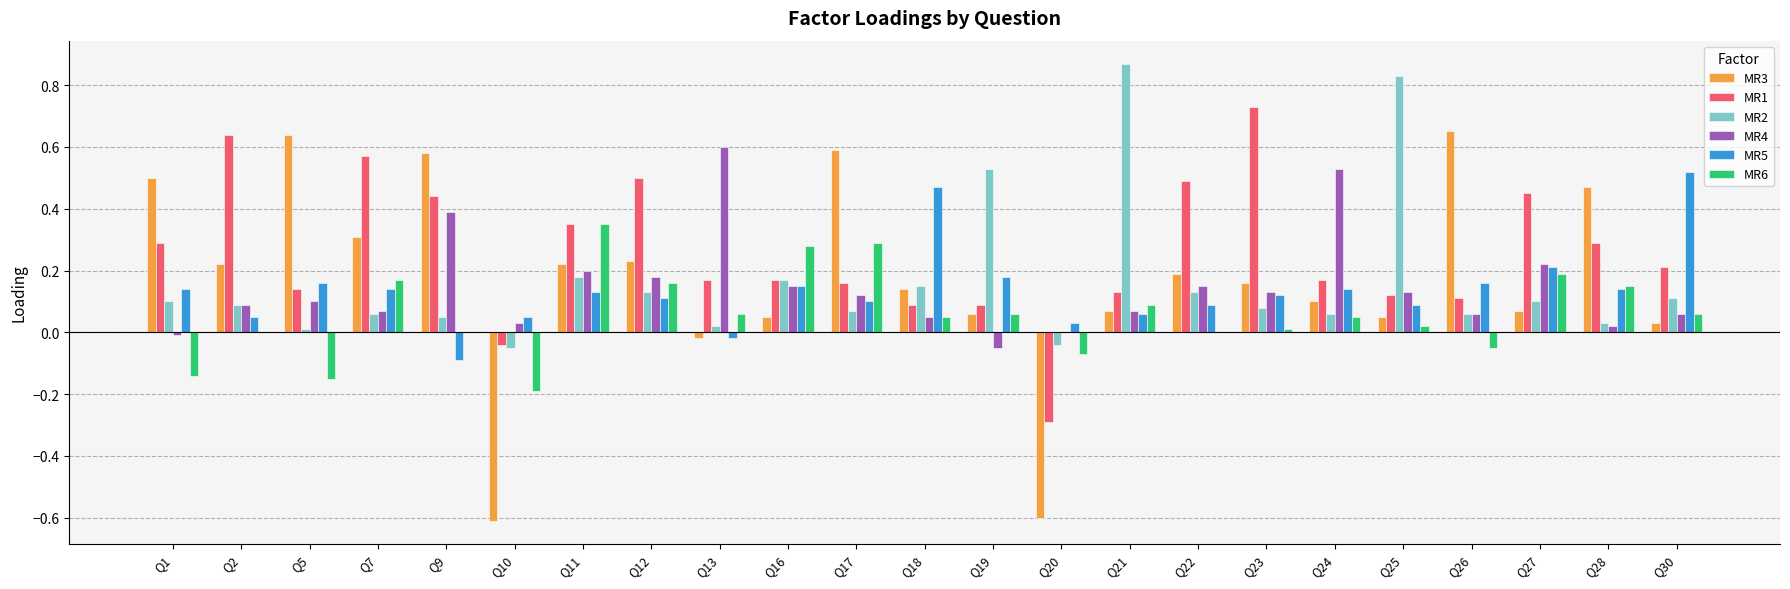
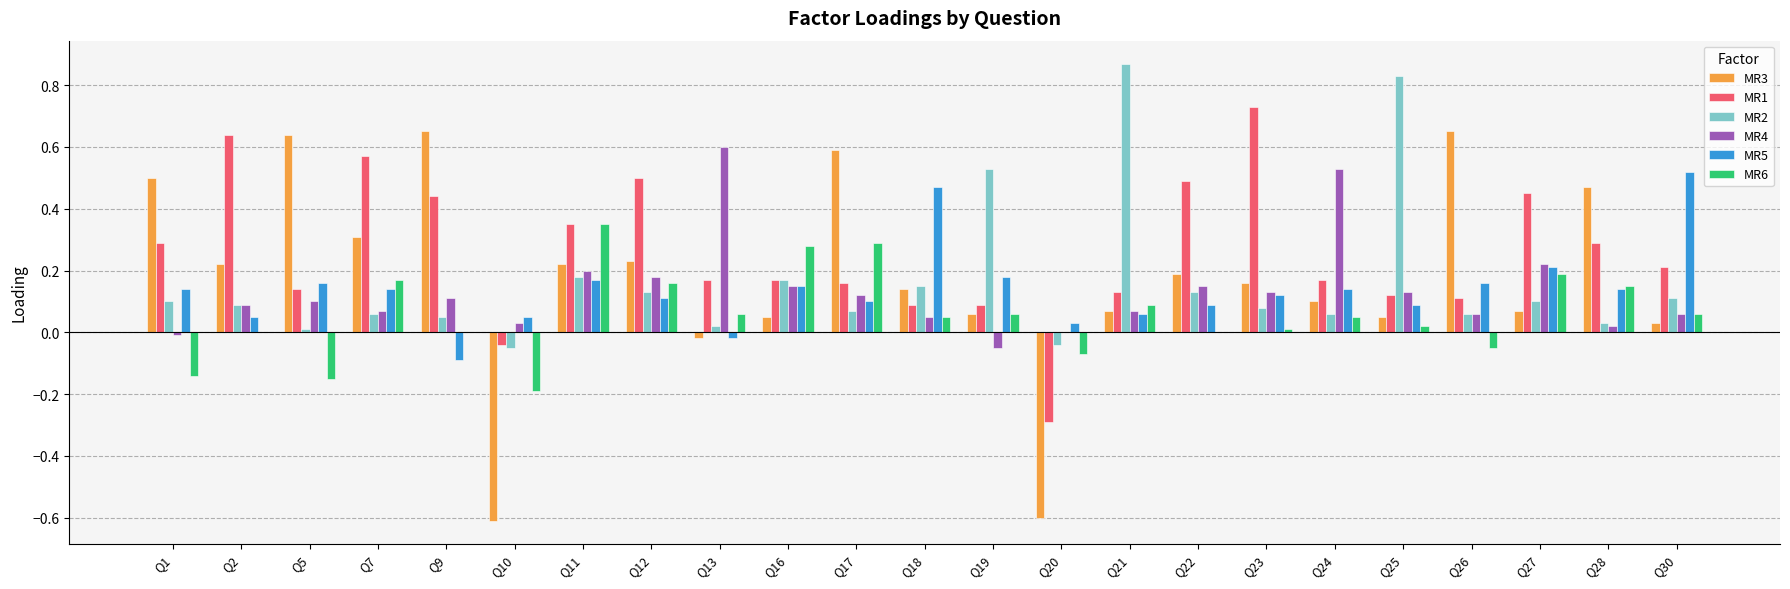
MR3, Q9: 0.58 -> 0.65
MR4, Q9: 0.39 -> 0.11
MR5, Q11: 0.13 -> 0.17
